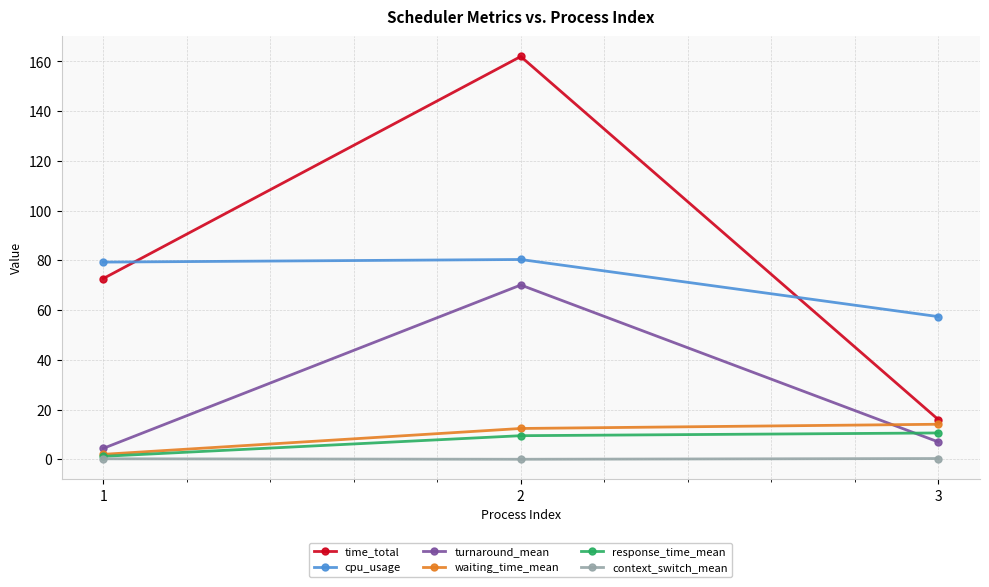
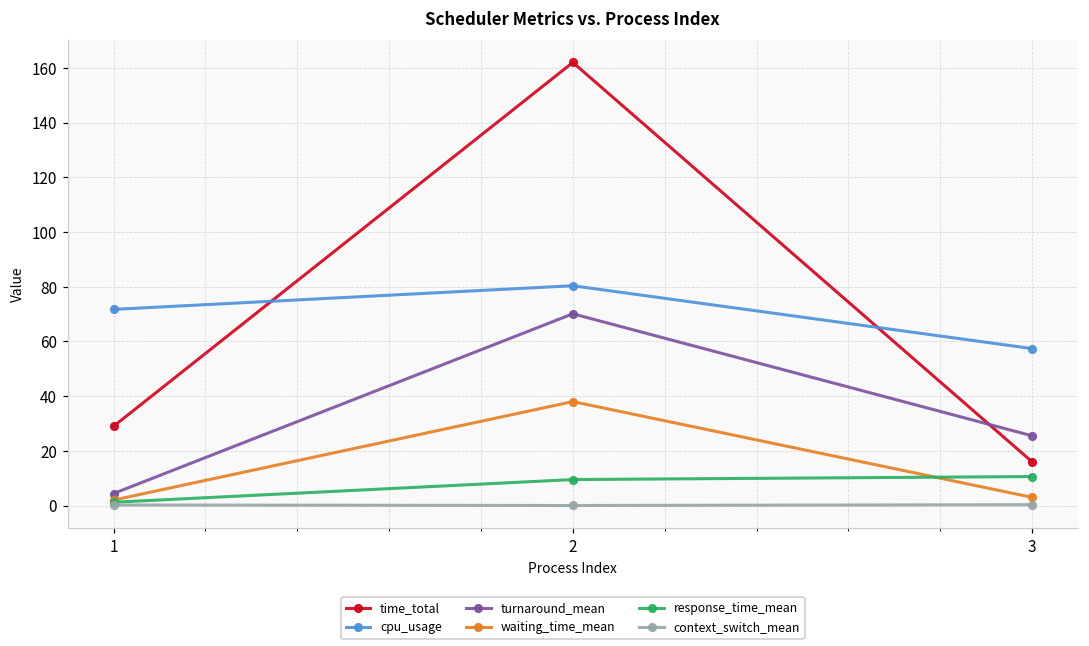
time_total, 1: 73 -> 29
cpu_usage, 1: 79 -> 72
waiting_time_mean, 2: 12 -> 38
turnaround_mean, 3: 7 -> 26
waiting_time_mean, 3: 14 -> 3
